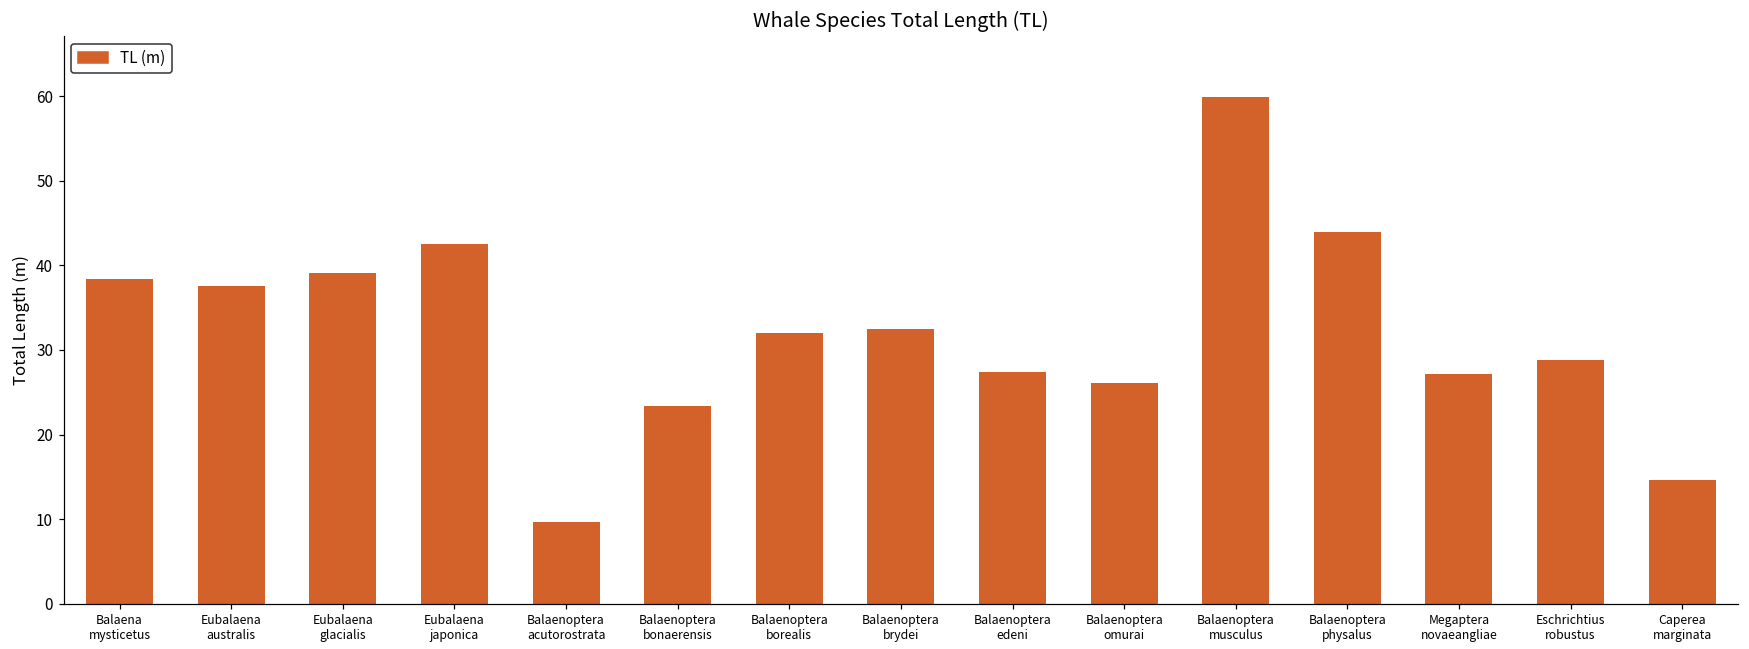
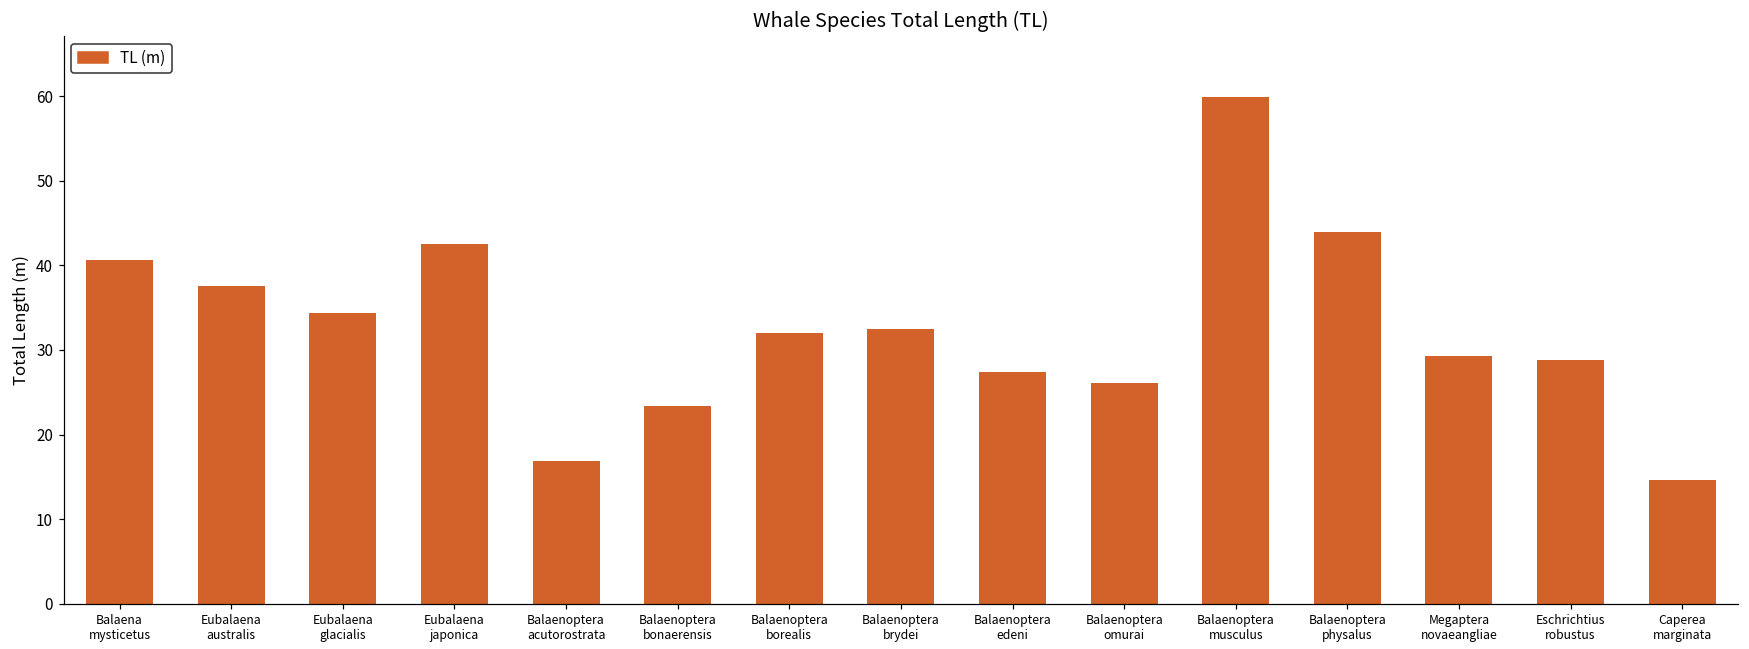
Balaena mysticetus: 38 -> 41
Eubalaena glacialis: 39 -> 34
Balaenoptera acutorostrata: 10 -> 17
Megaptera novaeangliae: 27 -> 29
